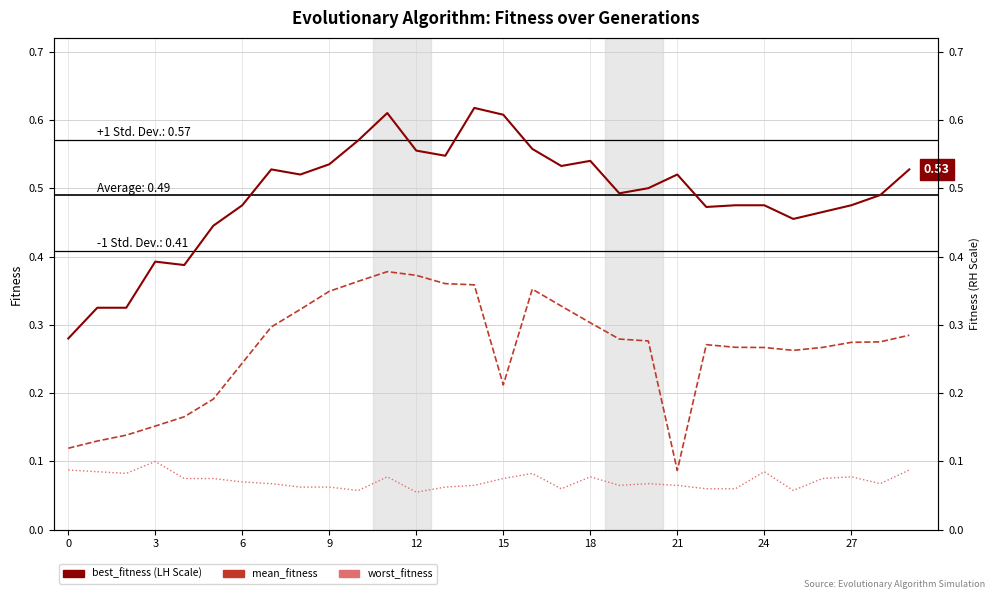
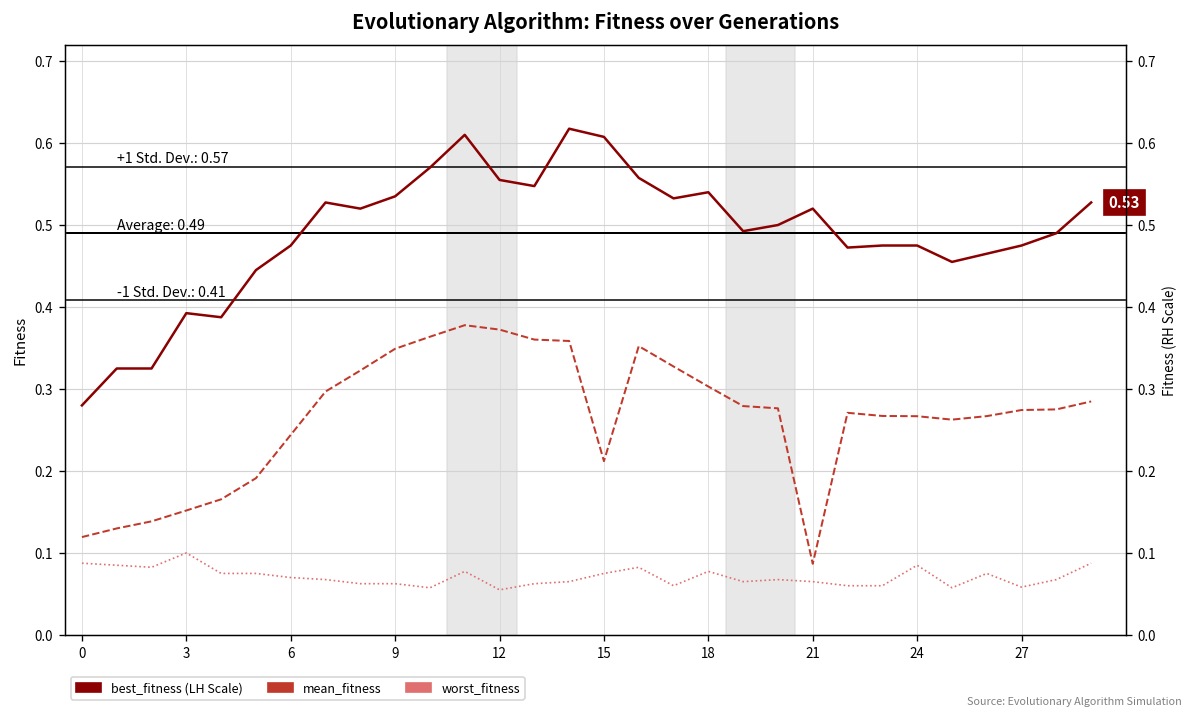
worst_fitness, 27: 0.08 -> 0.06
